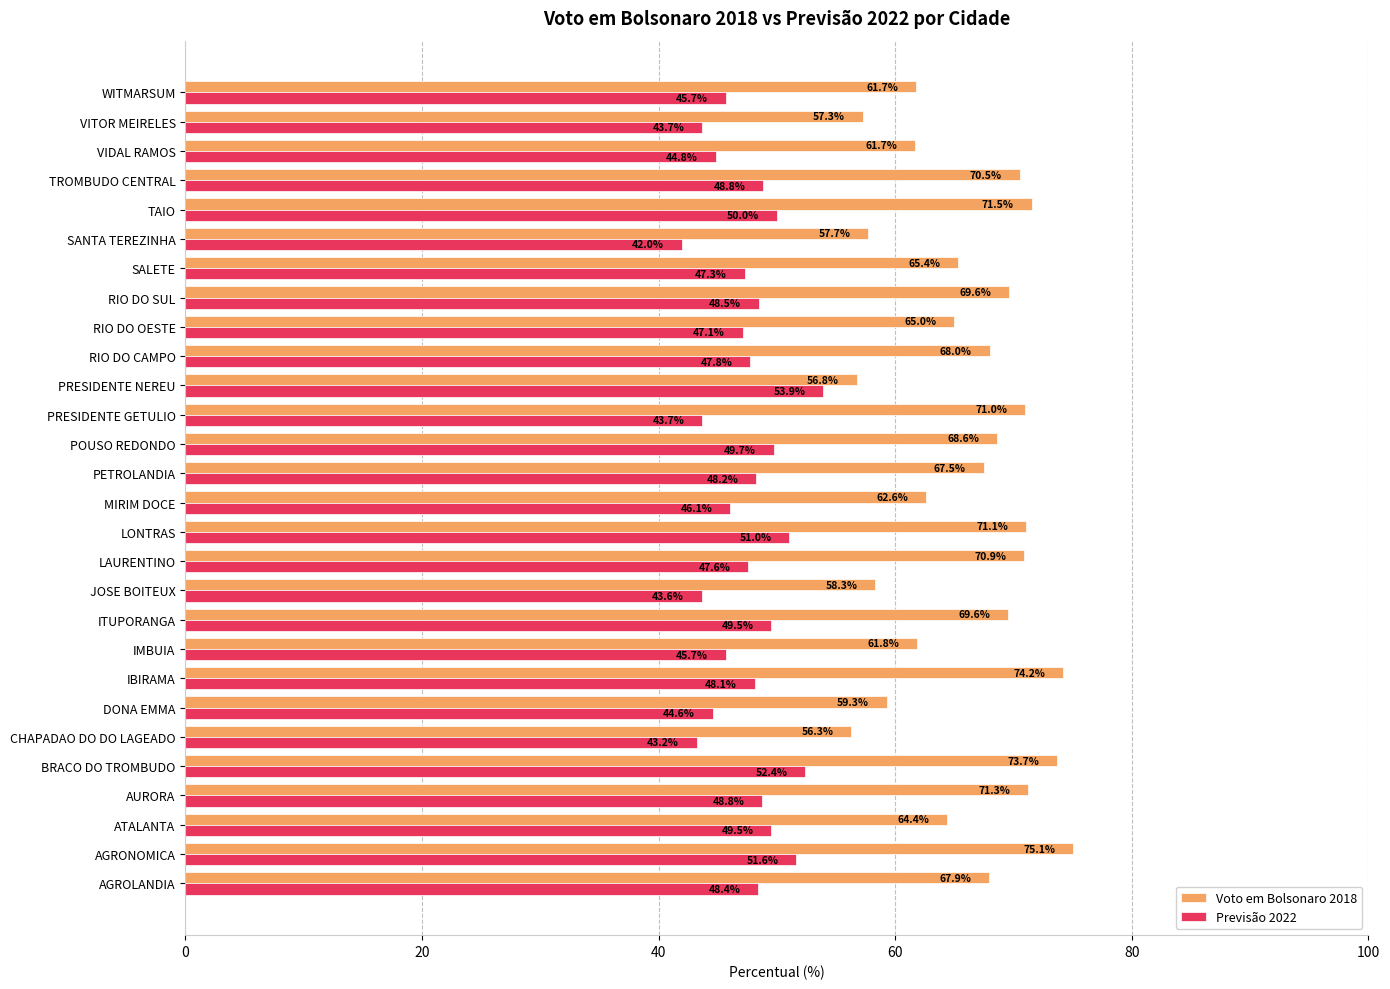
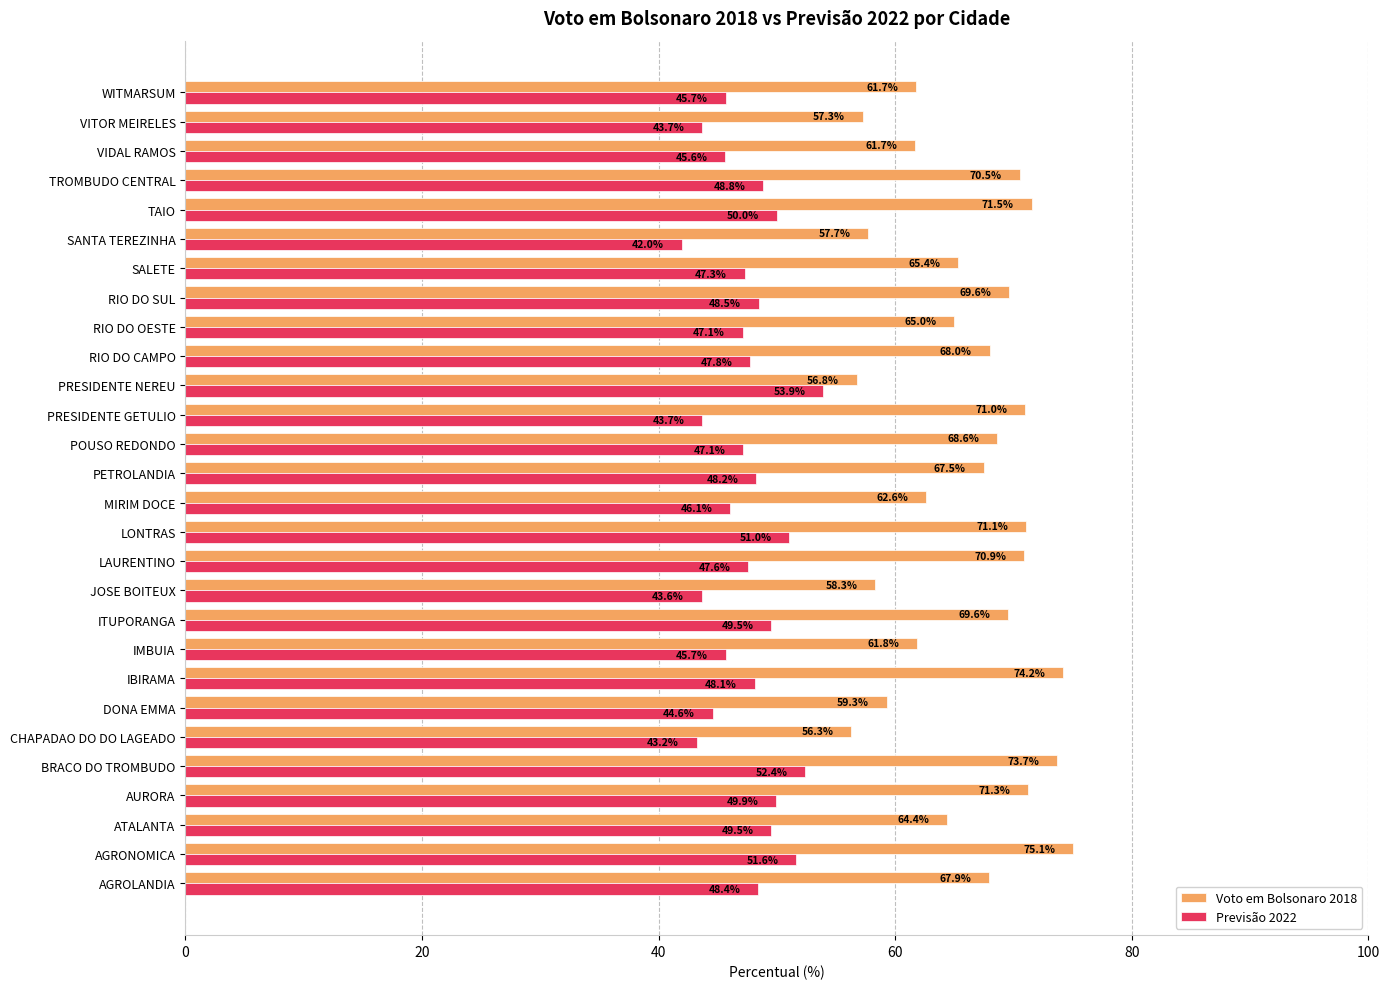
Previsão 2022, VIDAL RAMOS: 44.8% -> 45.6%
Previsão 2022, POUSO REDONDO: 49.7% -> 47.1%
Previsão 2022, AURORA: 48.8% -> 49.9%
